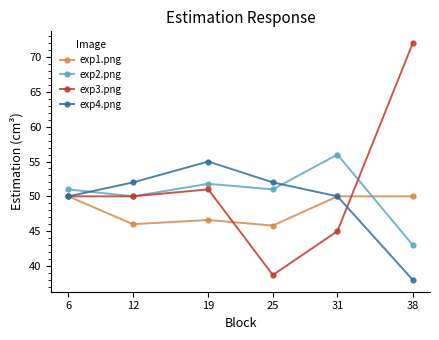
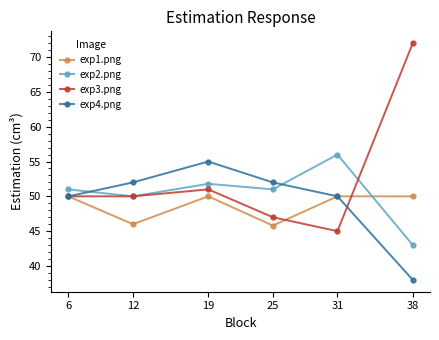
exp1.png, 19: 47 -> 50
exp3.png, 25: 39 -> 47
